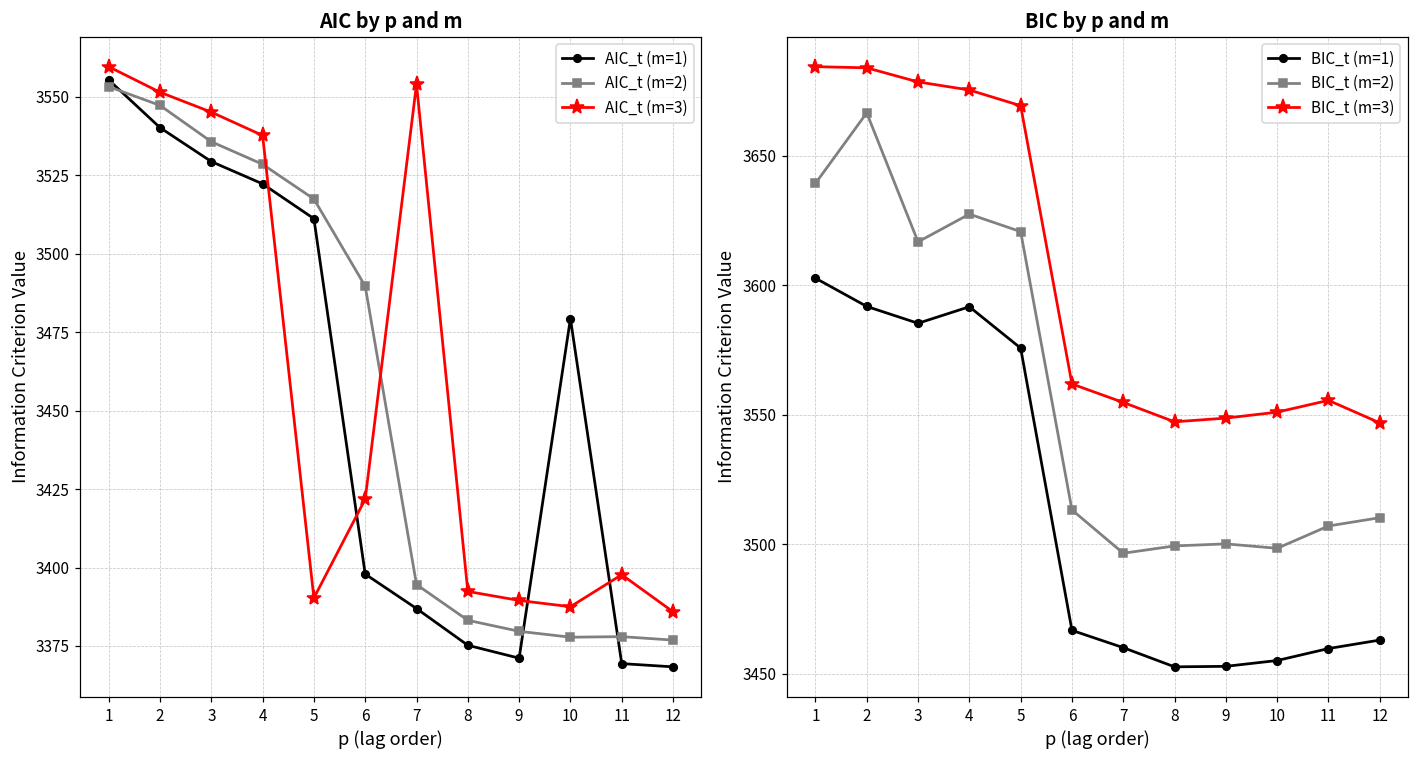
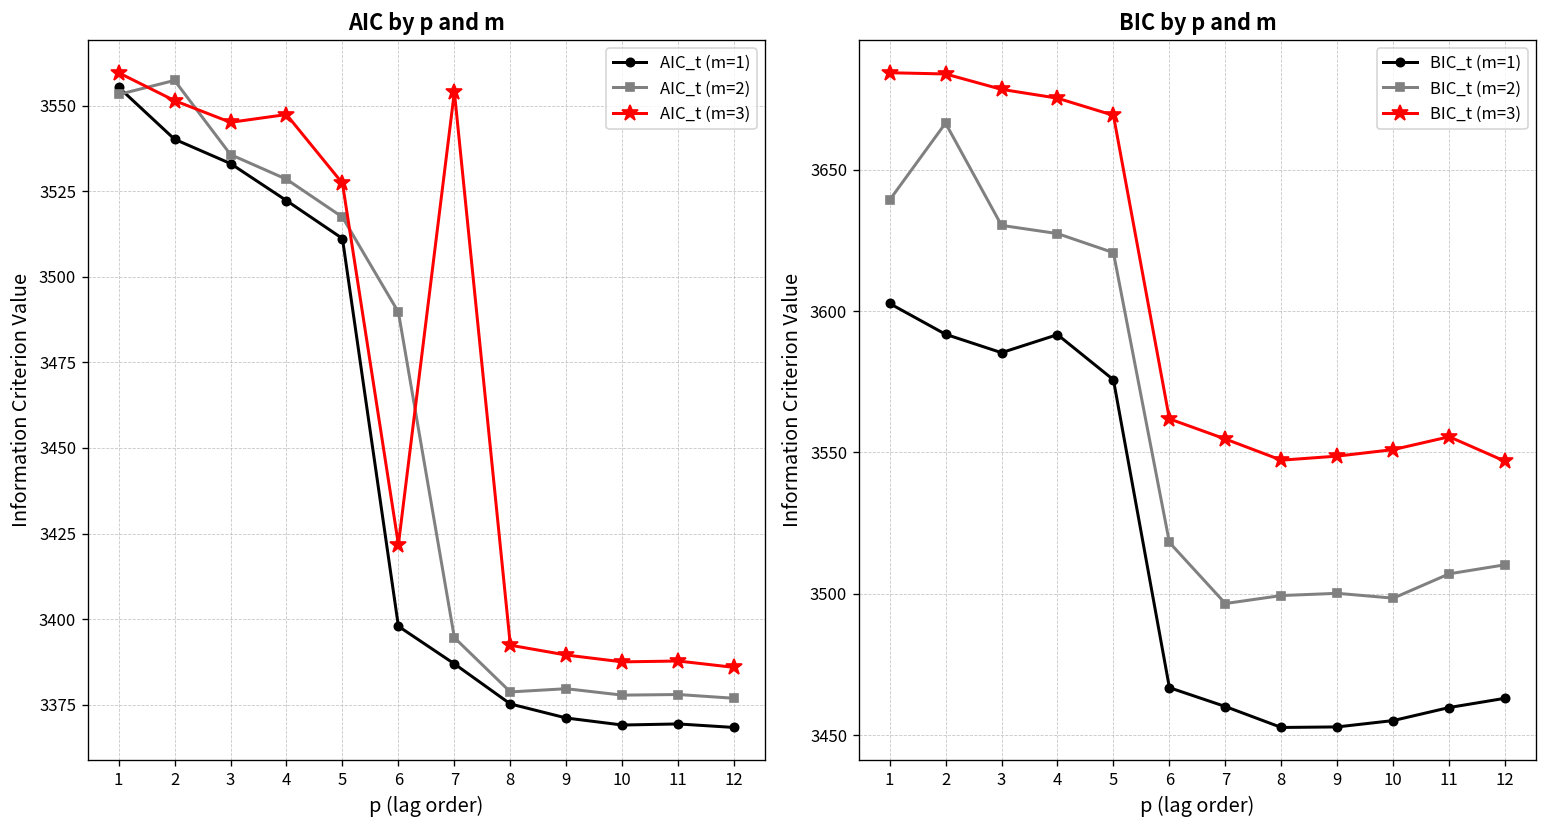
AIC by p and m, AIC_t (m=2), 2: 3547 -> 3557
AIC by p and m, AIC_t (m=1), 3: 3529 -> 3533
AIC by p and m, AIC_t (m=3), 4: 3538 -> 3547
AIC by p and m, AIC_t (m=3), 5: 3390 -> 3527
AIC by p and m, AIC_t (m=2), 8: 3383 -> 3379
AIC by p and m, AIC_t (m=1), 10: 3479 -> 3369
AIC by p and m, AIC_t (m=3), 11: 3398 -> 3388
BIC by p and m, BIC_t (m=2), 3: 3617 -> 3630
BIC by p and m, BIC_t (m=2), 6: 3513 -> 3518
